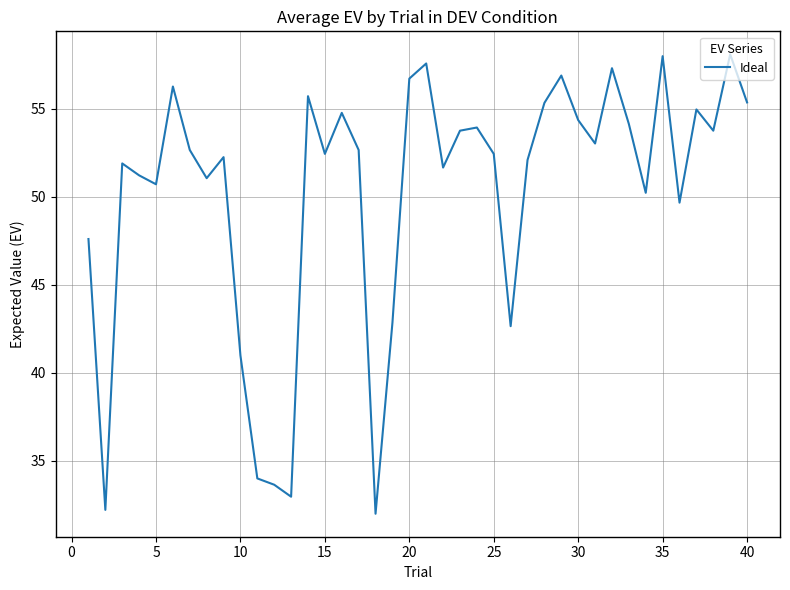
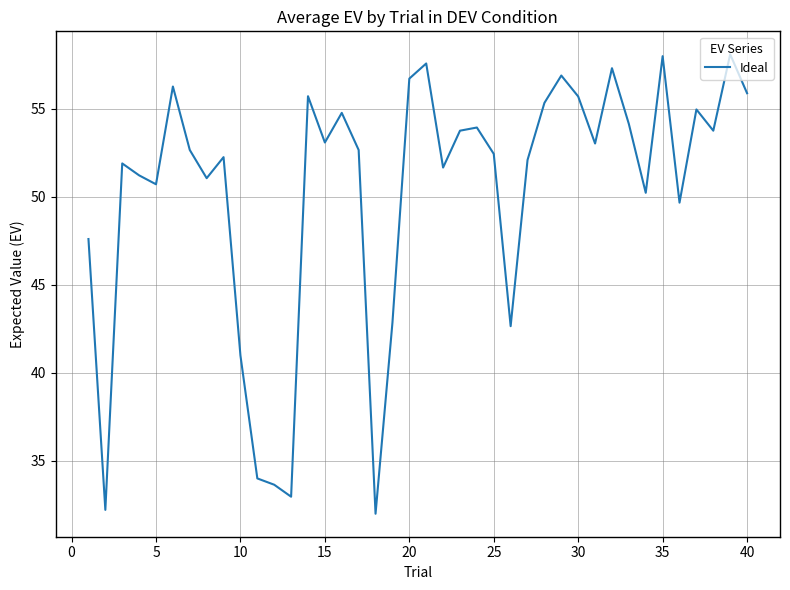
15: 52.4 -> 53.1
30: 54.4 -> 55.7
40: 55.4 -> 55.9
